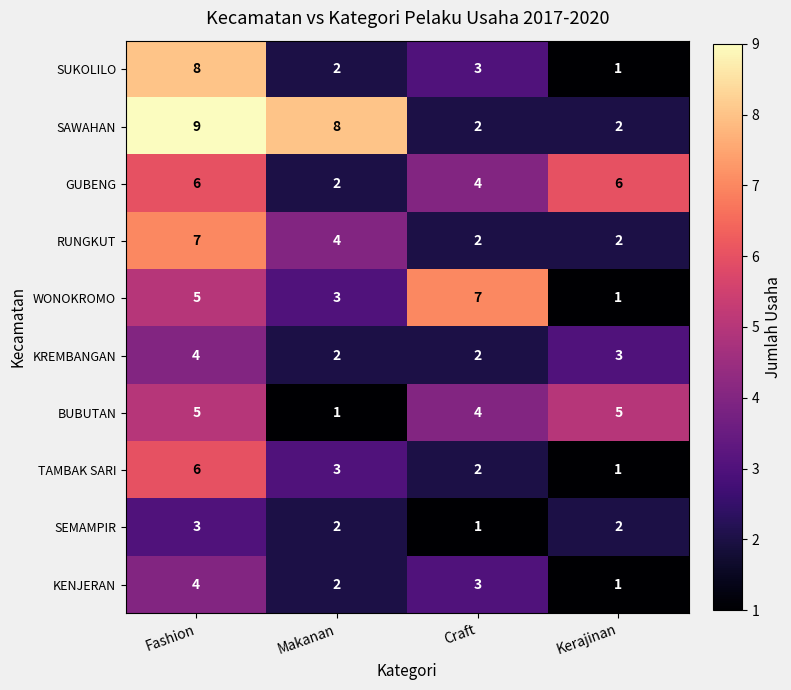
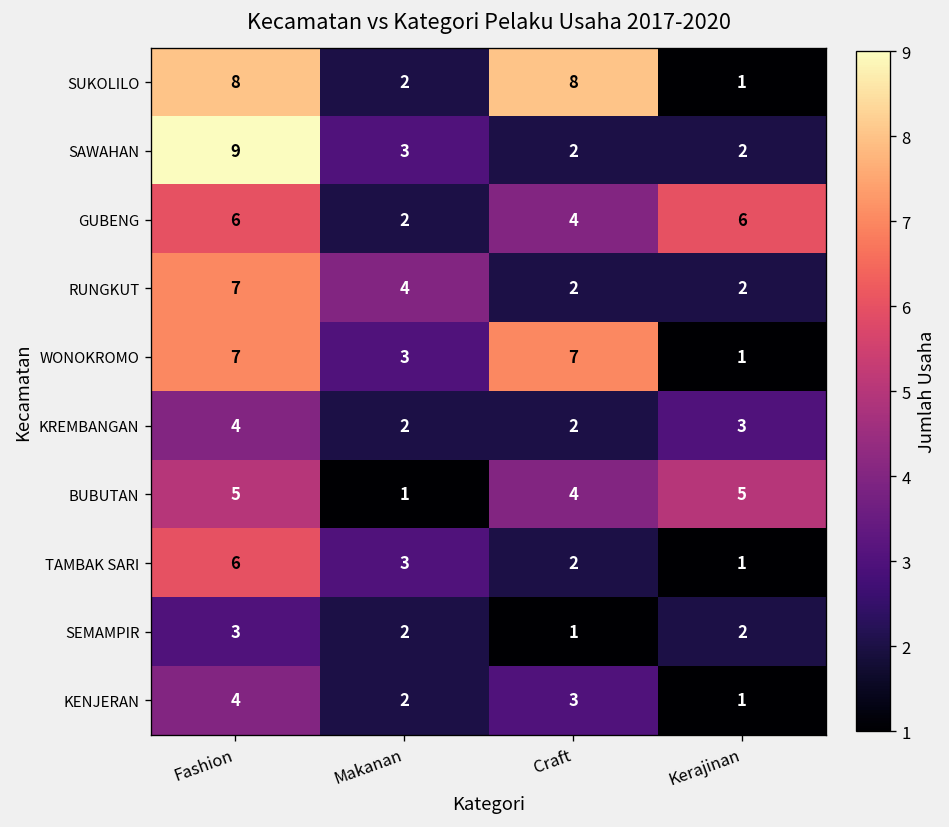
SUKOLILO, Craft: 3 -> 8
SAWAHAN, Makanan: 8 -> 3
WONOKROMO, Fashion: 5 -> 7
